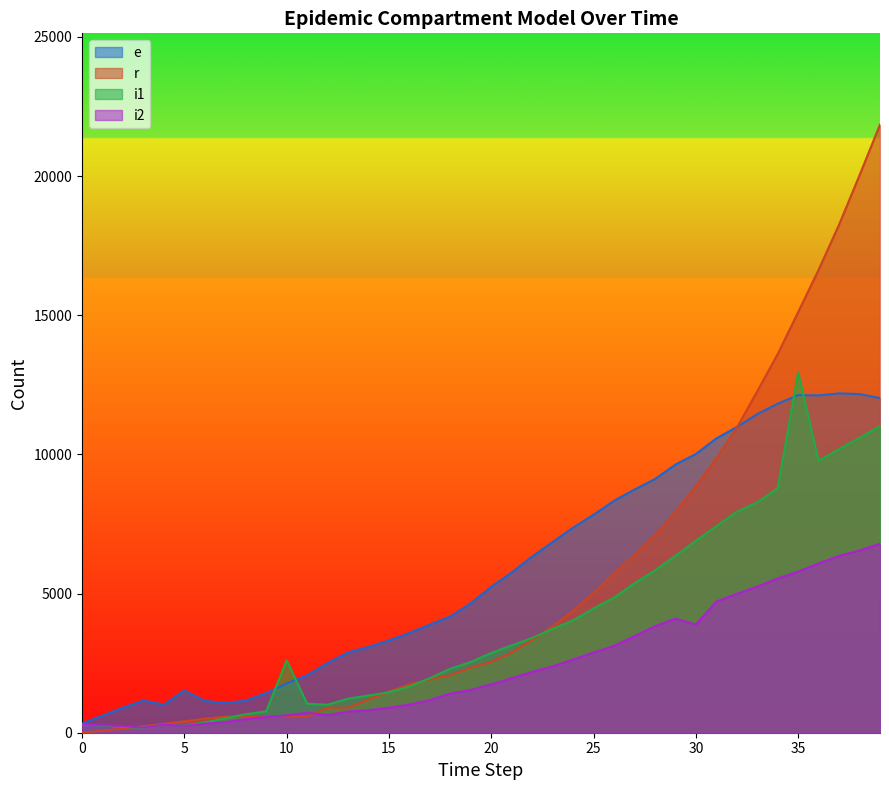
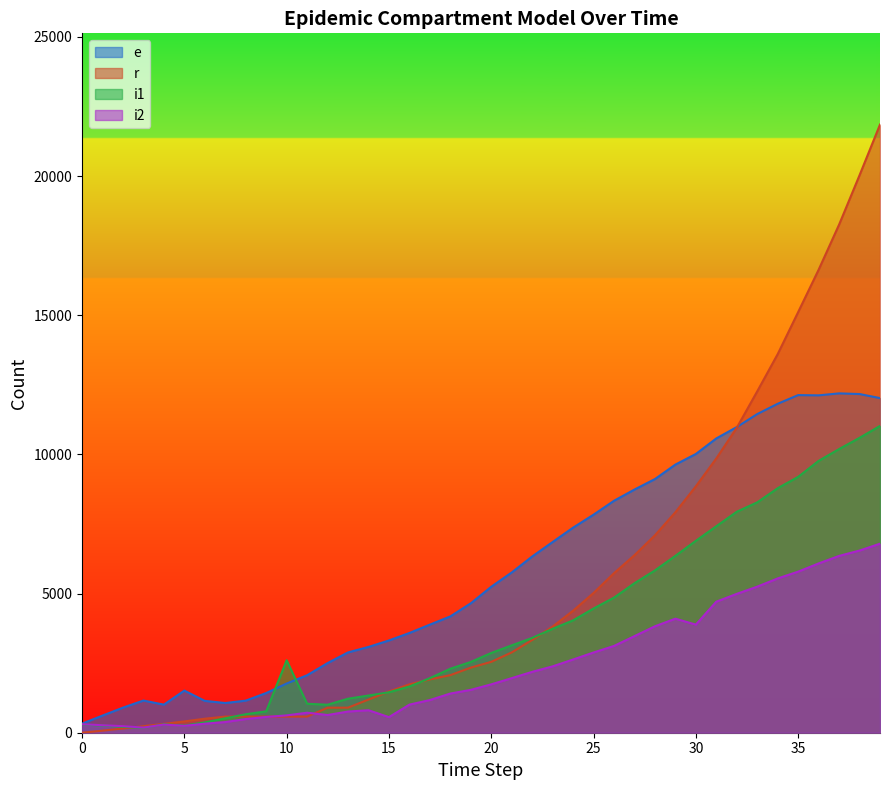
i2, 15: 900 -> 600
i1, 35: 12900 -> 9200
